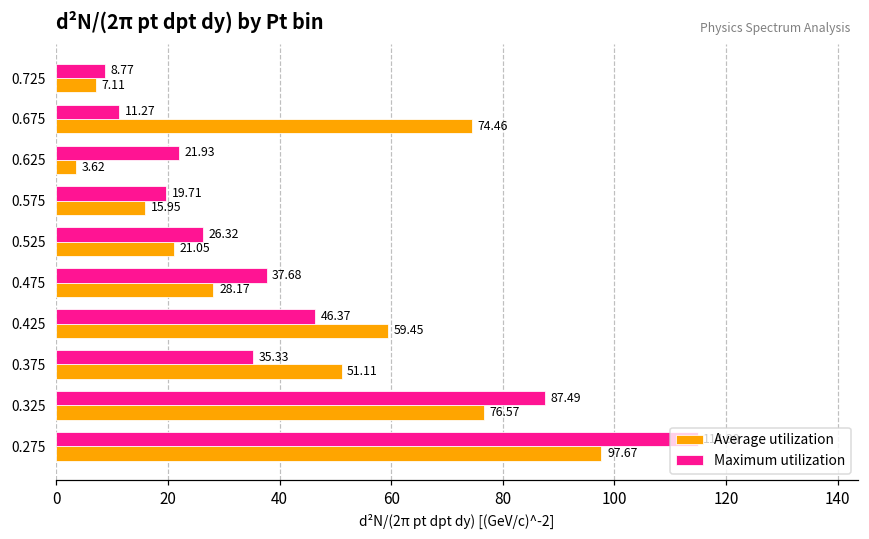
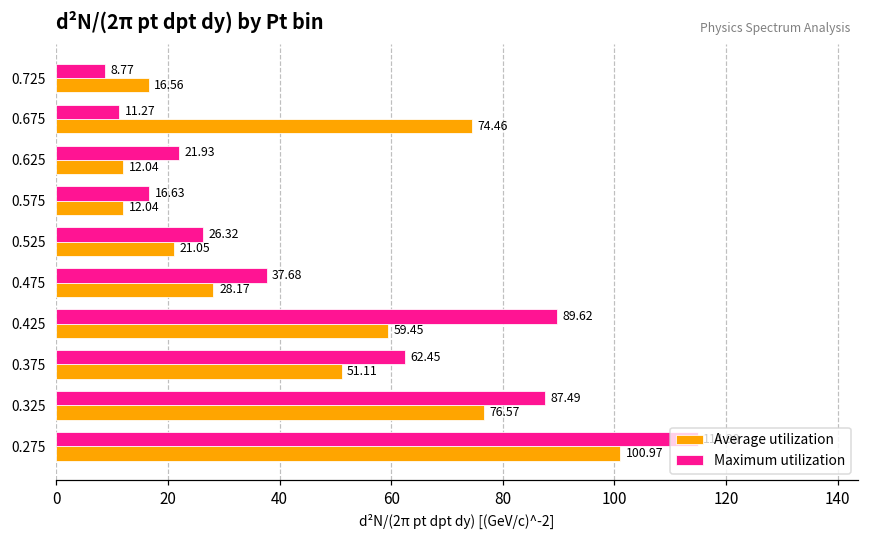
Average utilization, 0.725: 7.11 -> 16.56
Average utilization, 0.625: 3.62 -> 12.04
Maximum utilization, 0.575: 19.71 -> 16.63
Average utilization, 0.575: 15.95 -> 12.04
Maximum utilization, 0.425: 46.37 -> 89.62
Maximum utilization, 0.375: 35.33 -> 62.45
Average utilization, 0.275: 97.67 -> 100.97
